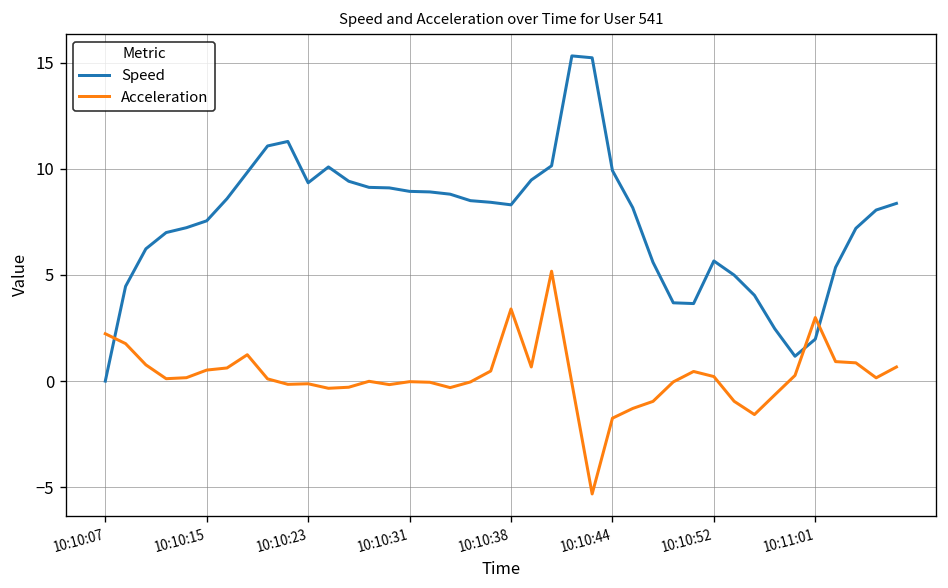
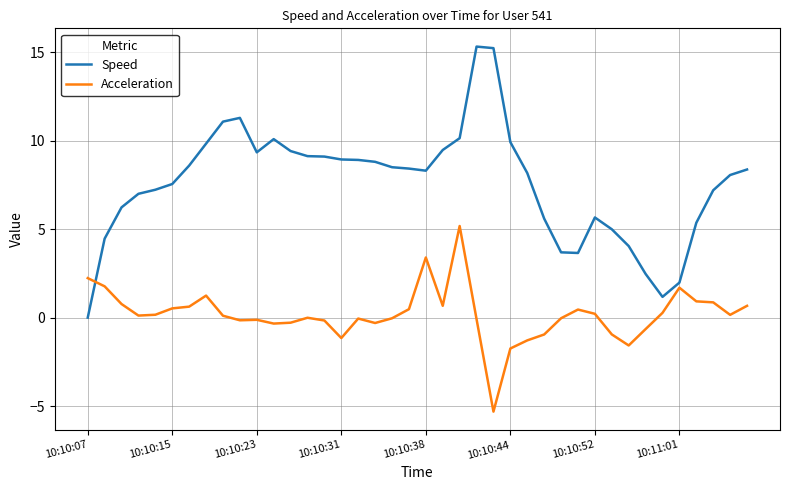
Acceleration, 10:10:31: 0.0 -> -1.2
Acceleration, 10:11:01: 3.0 -> 1.7
